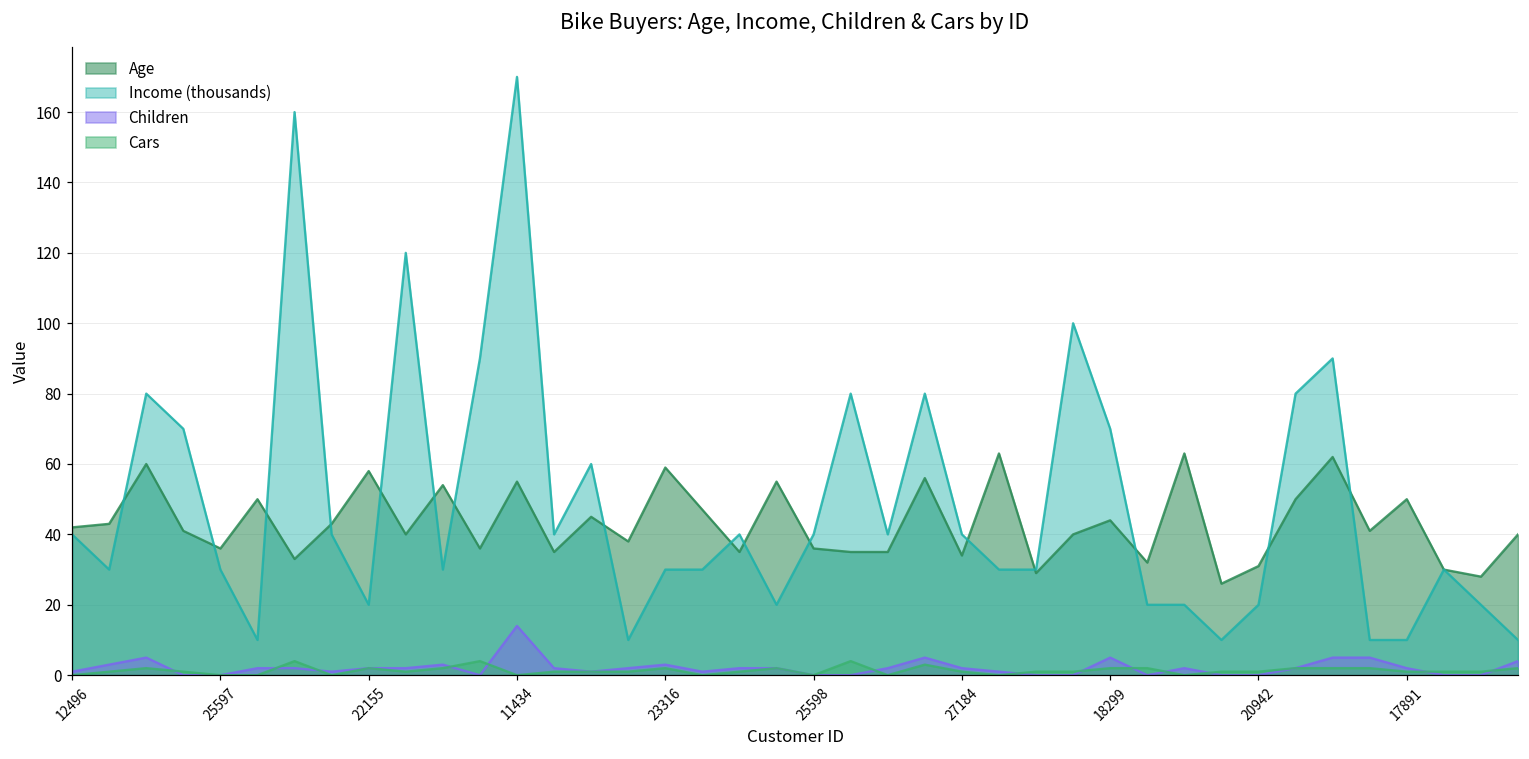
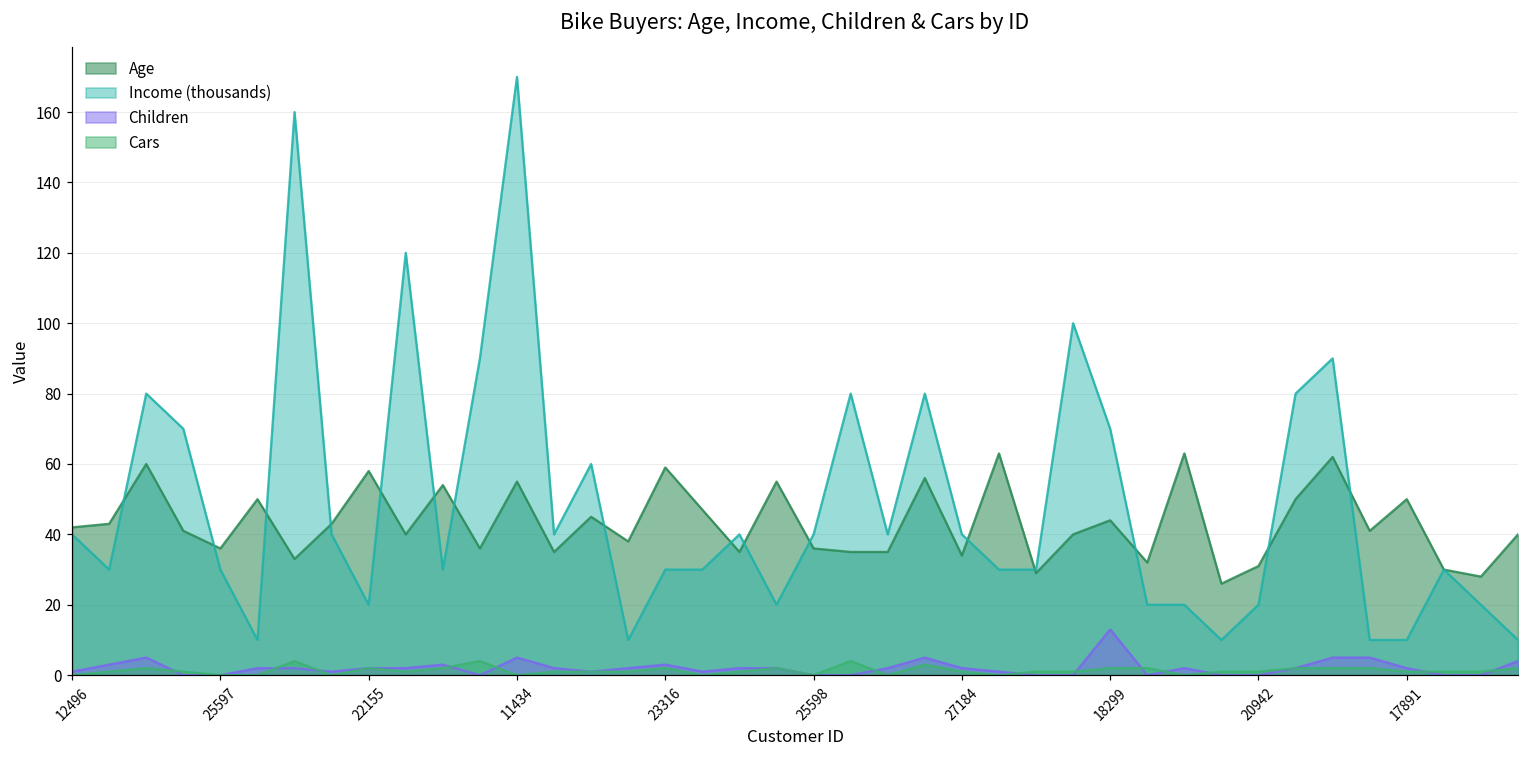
Children, 11434: 14 -> 5
Children, 18299: 5 -> 13
